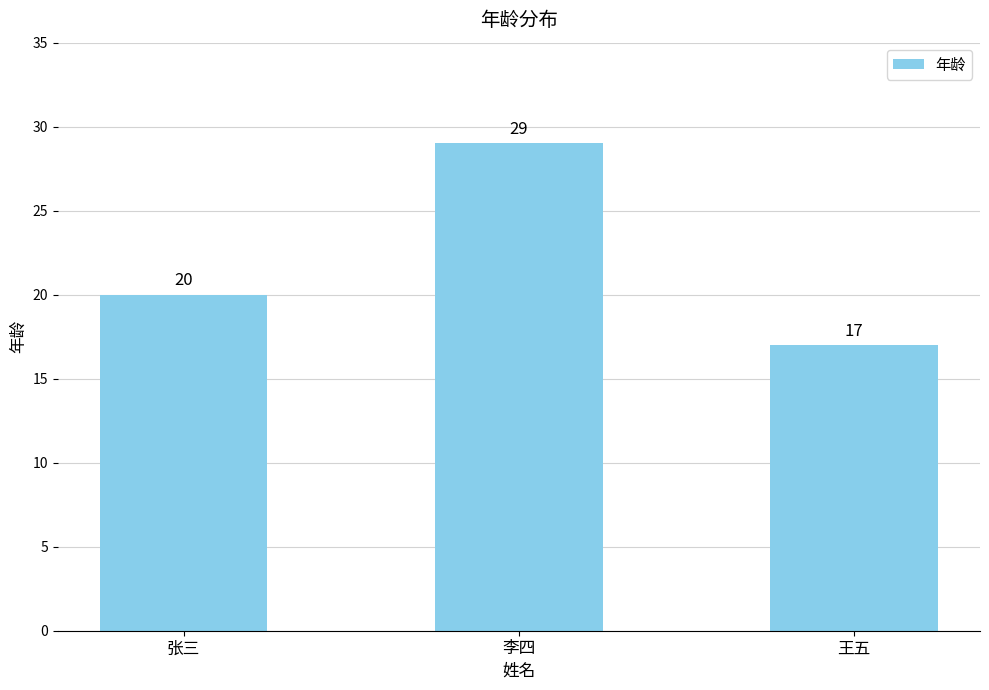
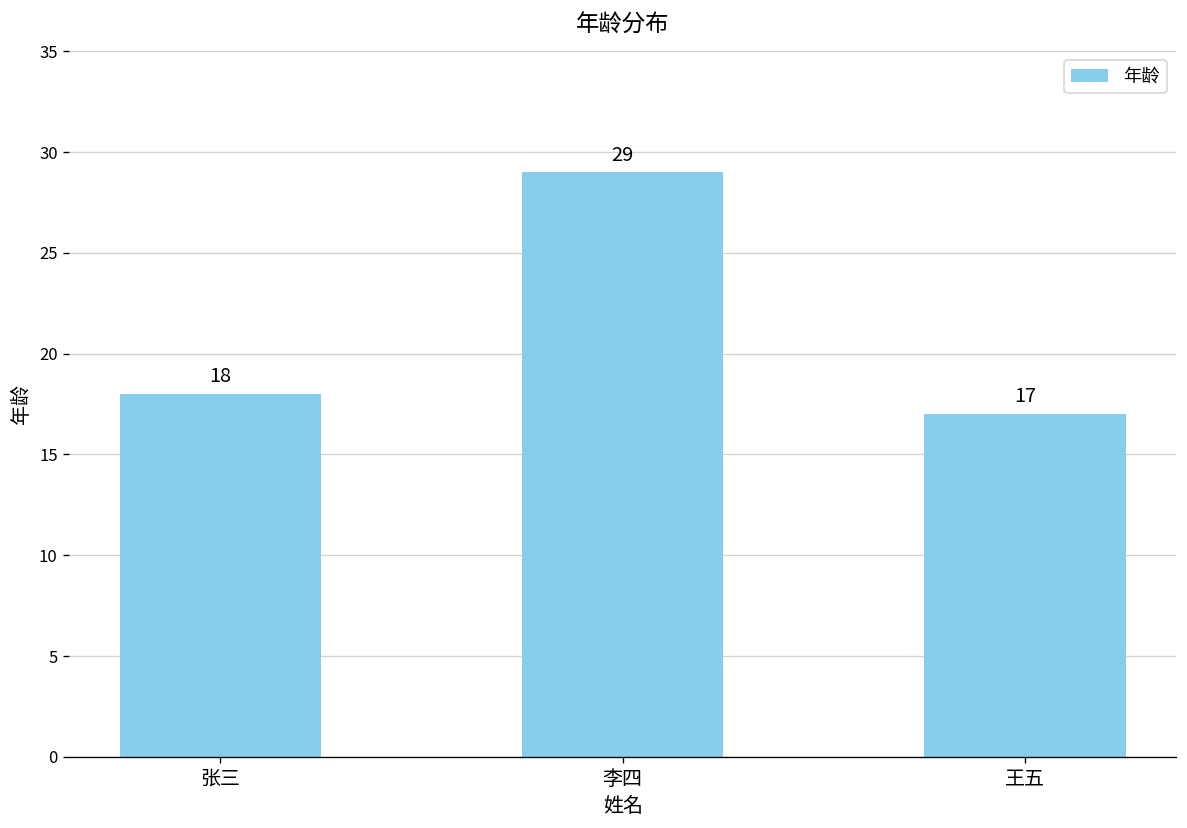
张三: 20 -> 18
